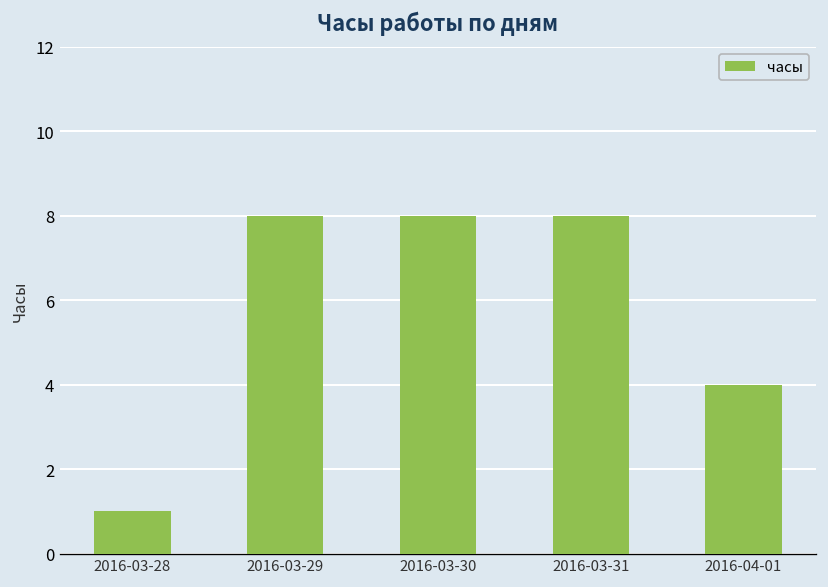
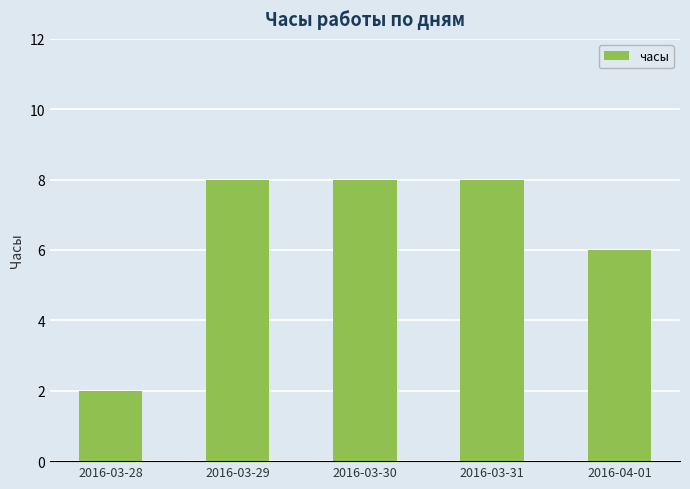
2016-03-28: 1 -> 2
2016-04-01: 4 -> 6
